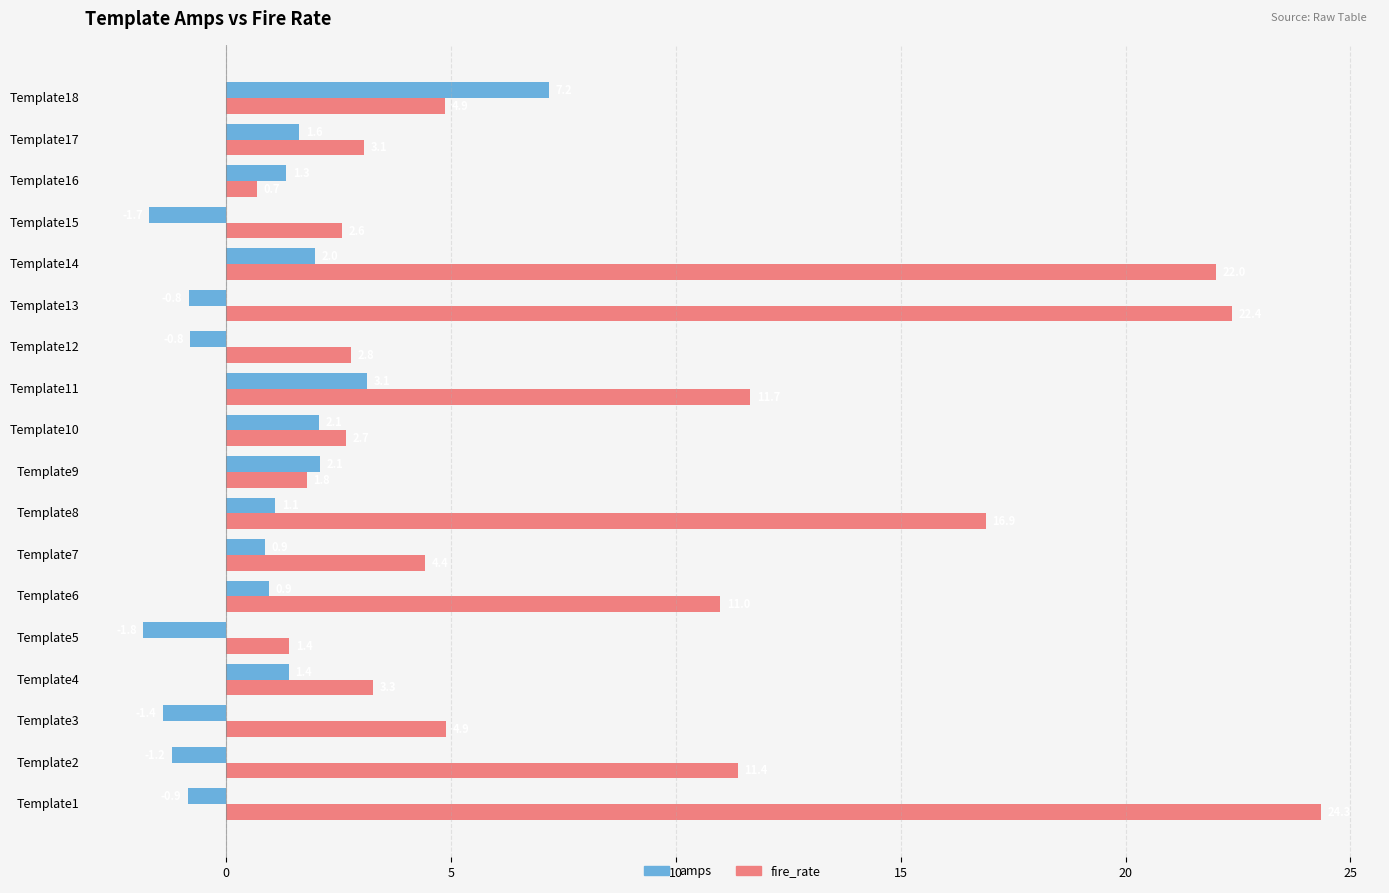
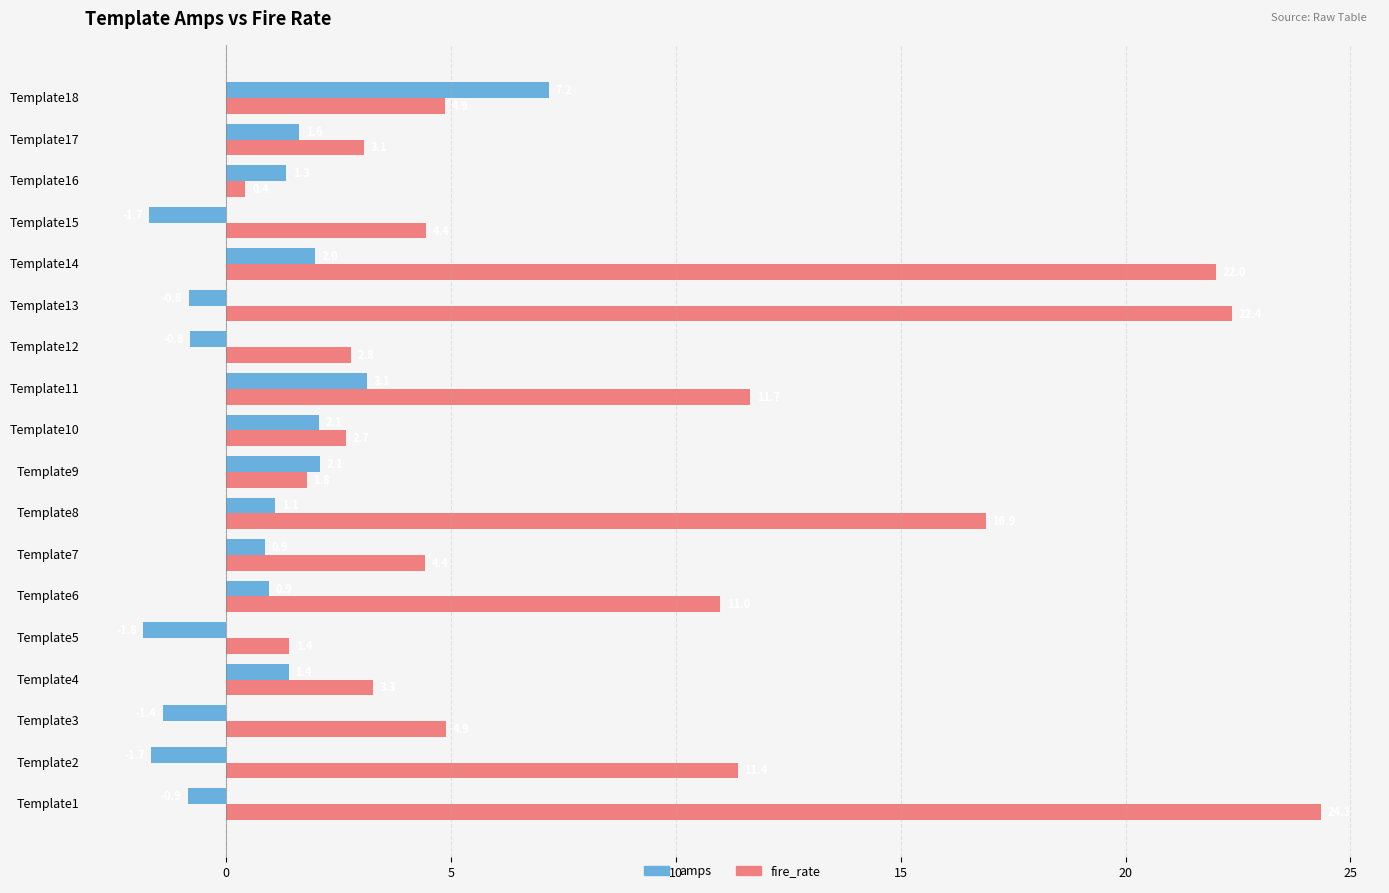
fire_rate, Template16: 0.7 -> 0.4
fire_rate, Template15: 2.6 -> 4.4
amps, Template2: -1.2 -> -1.7
